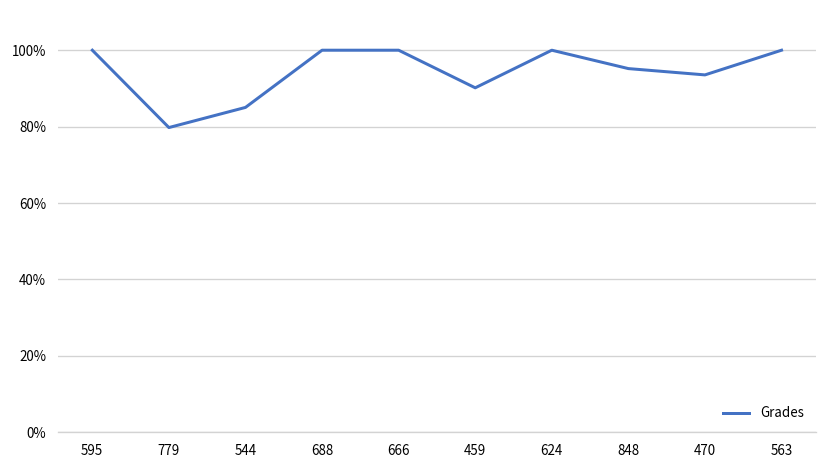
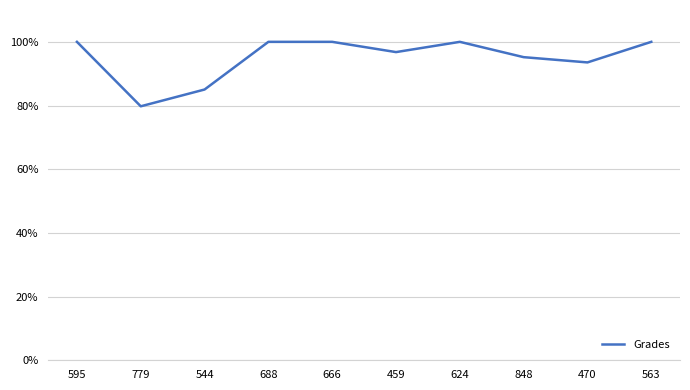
459: 90% -> 97%
